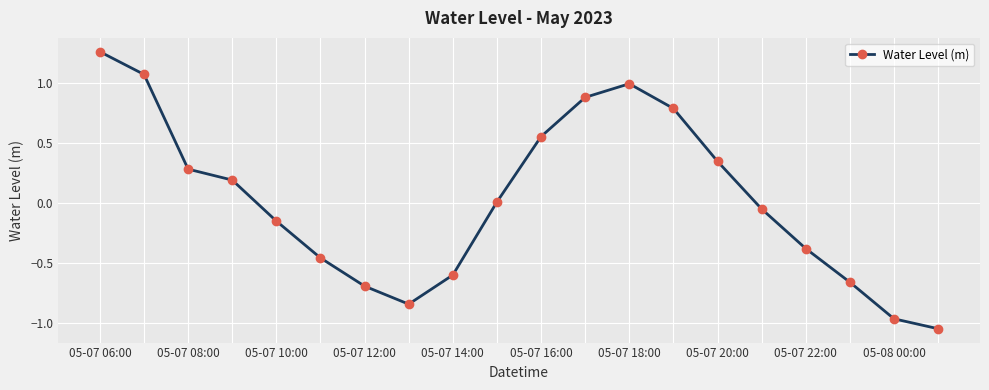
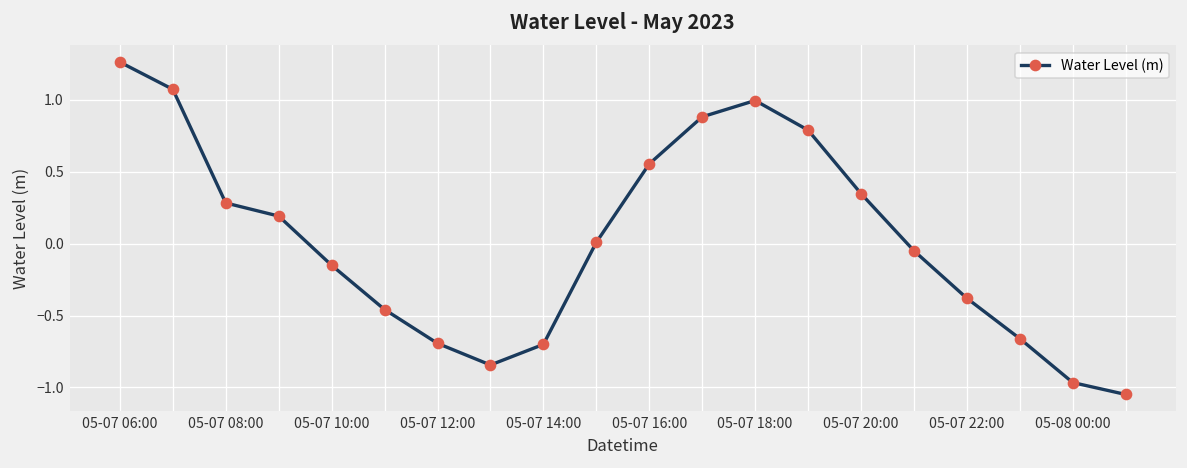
05-07 14:00: -0.60 -> -0.70
